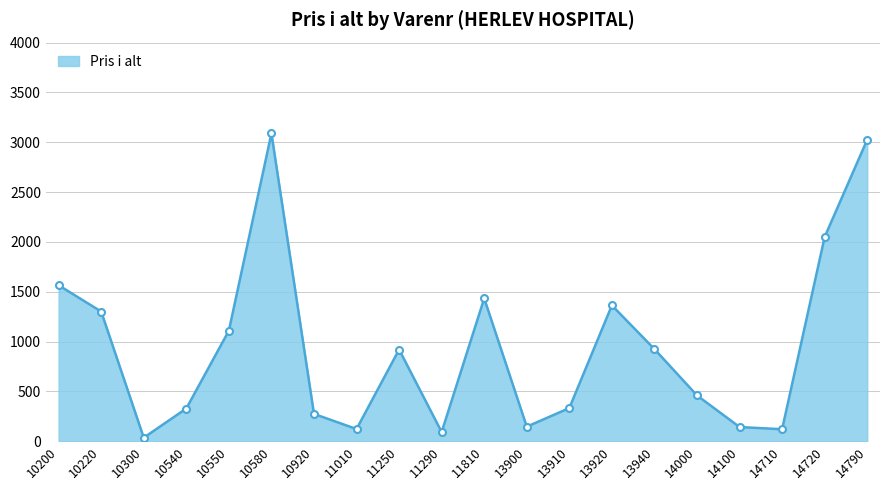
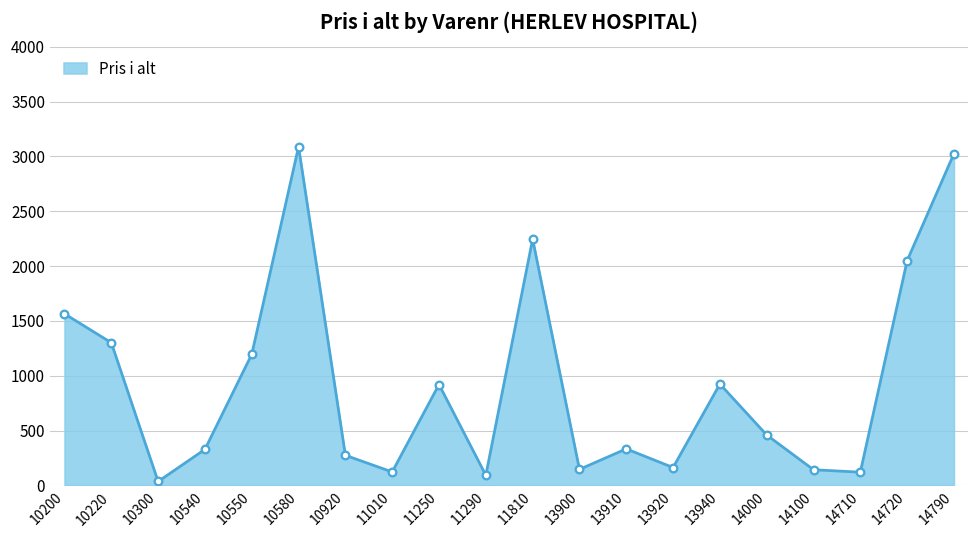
10550: 1100 -> 1200
11810: 1400 -> 2200
13920: 1400 -> 200
